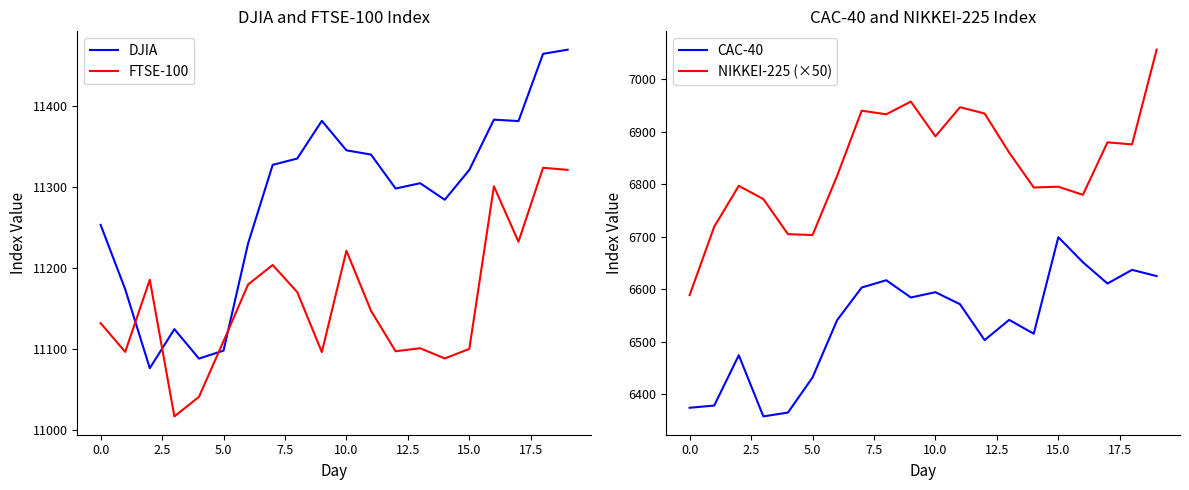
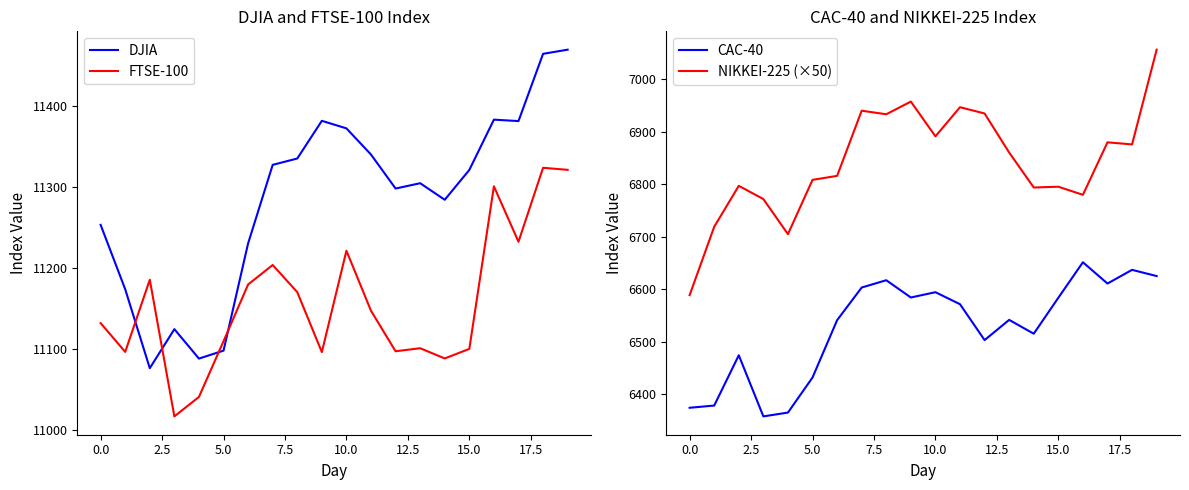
DJIA and FTSE-100 Index, DJIA, 10.0: 11350 -> 11370
CAC-40 and NIKKEI-225 Index, NIKKEI-225 (×50), 5.0: 6700 -> 6810
CAC-40 and NIKKEI-225 Index, CAC-40, 15.0: 6700 -> 6580
